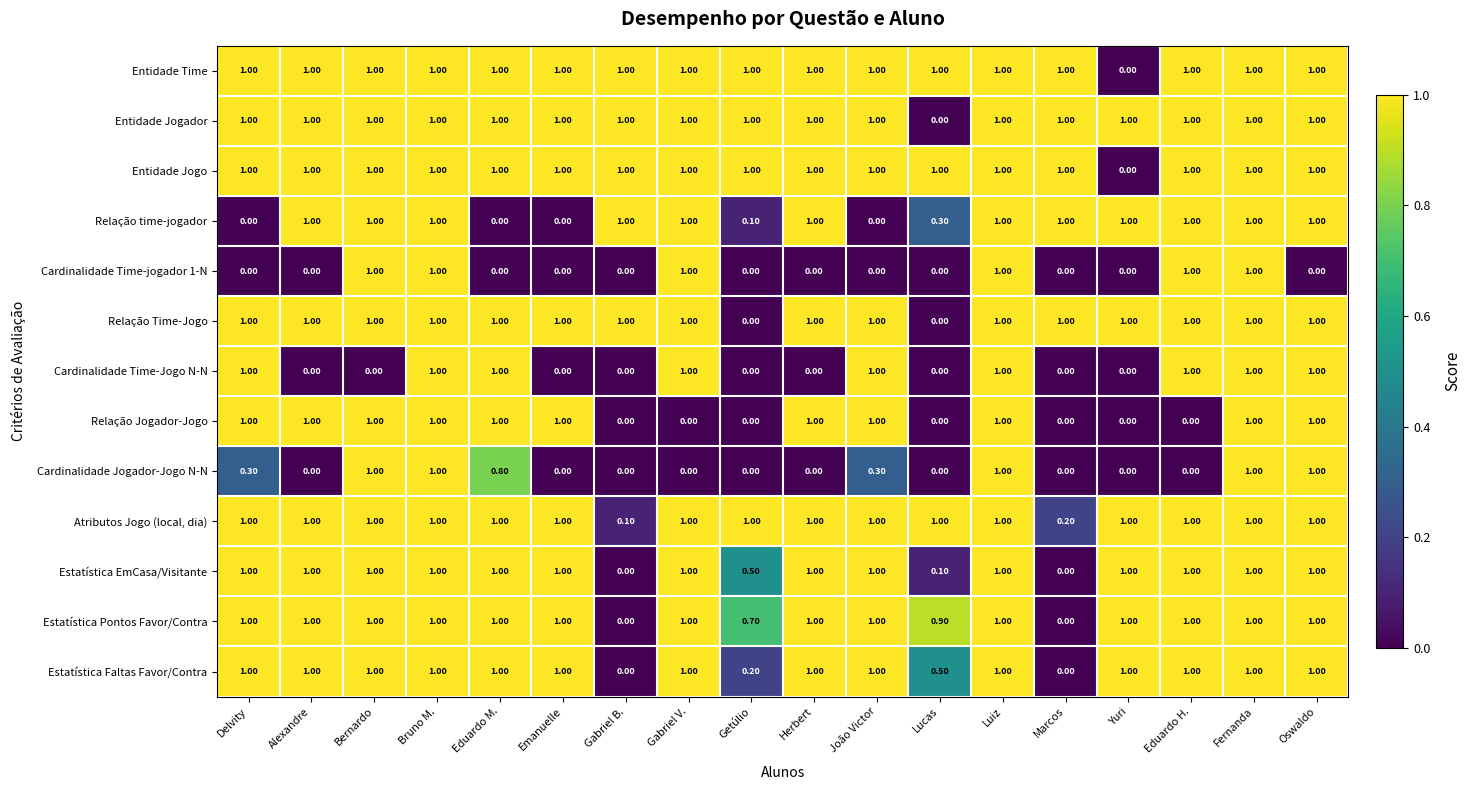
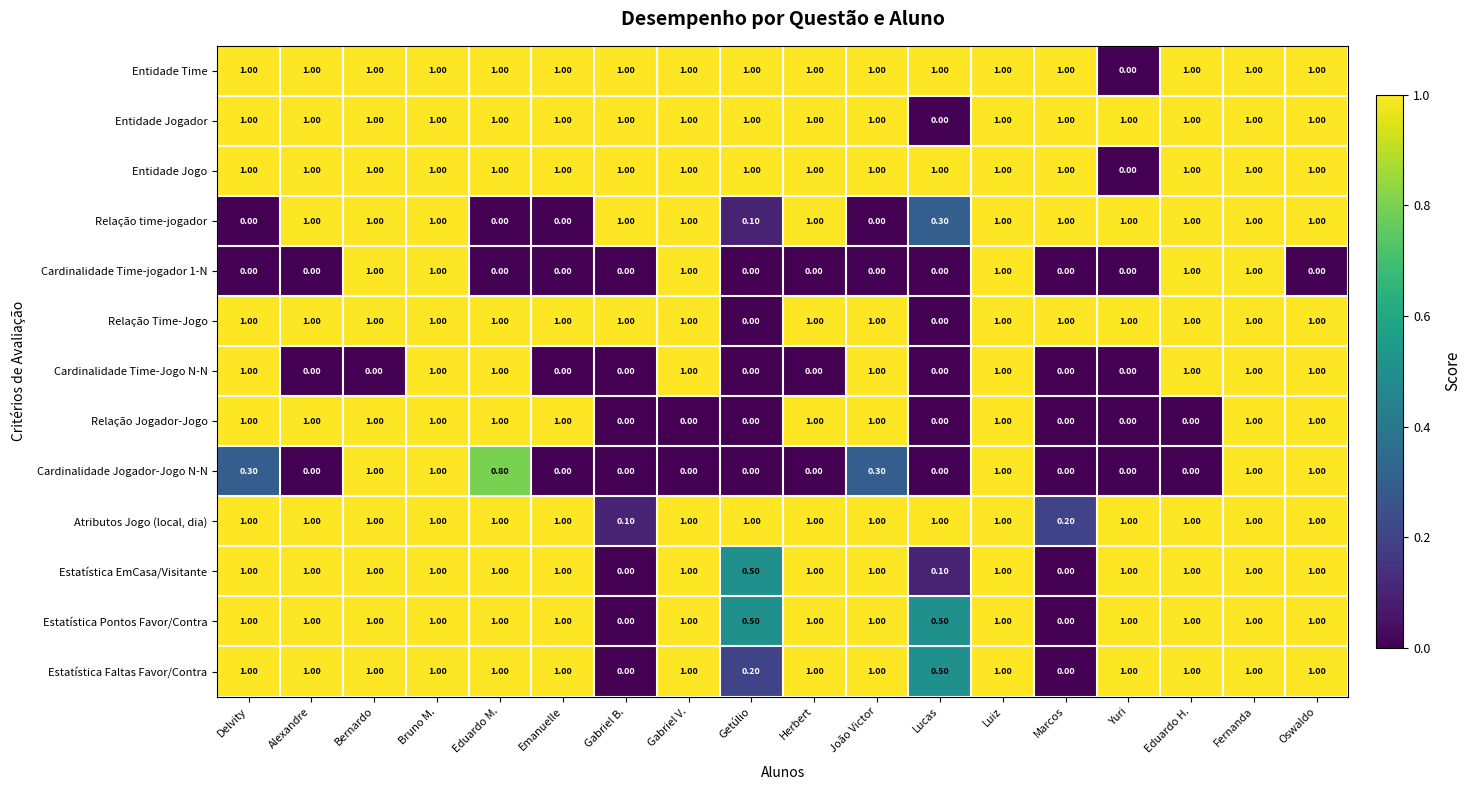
Estatística Pontos Favor/Contra, Getúlio: 0.70 -> 0.50
Estatística Pontos Favor/Contra, Lucas: 0.90 -> 0.50
